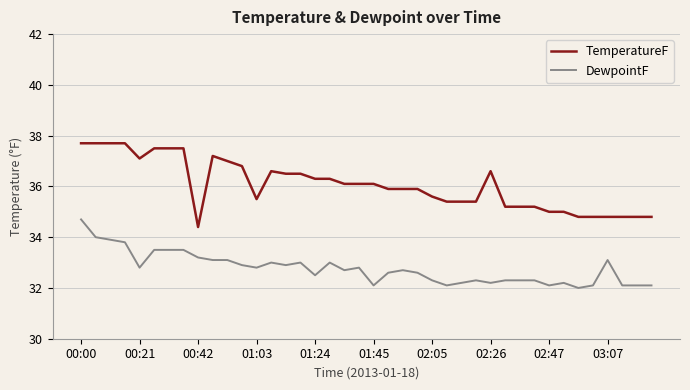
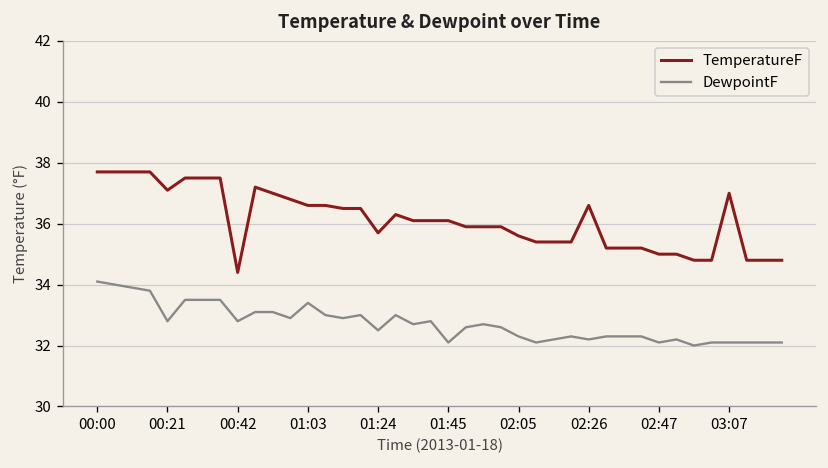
DewpointF, 00:00: 34.7 -> 34.1
DewpointF, 00:42: 33.2 -> 32.8
TemperatureF, 01:03: 35.5 -> 36.6
DewpointF, 01:03: 32.8 -> 33.4
TemperatureF, 01:24: 36.3 -> 35.7
TemperatureF, 03:07: 34.8 -> 37.0
DewpointF, 03:07: 33.1 -> 32.1
